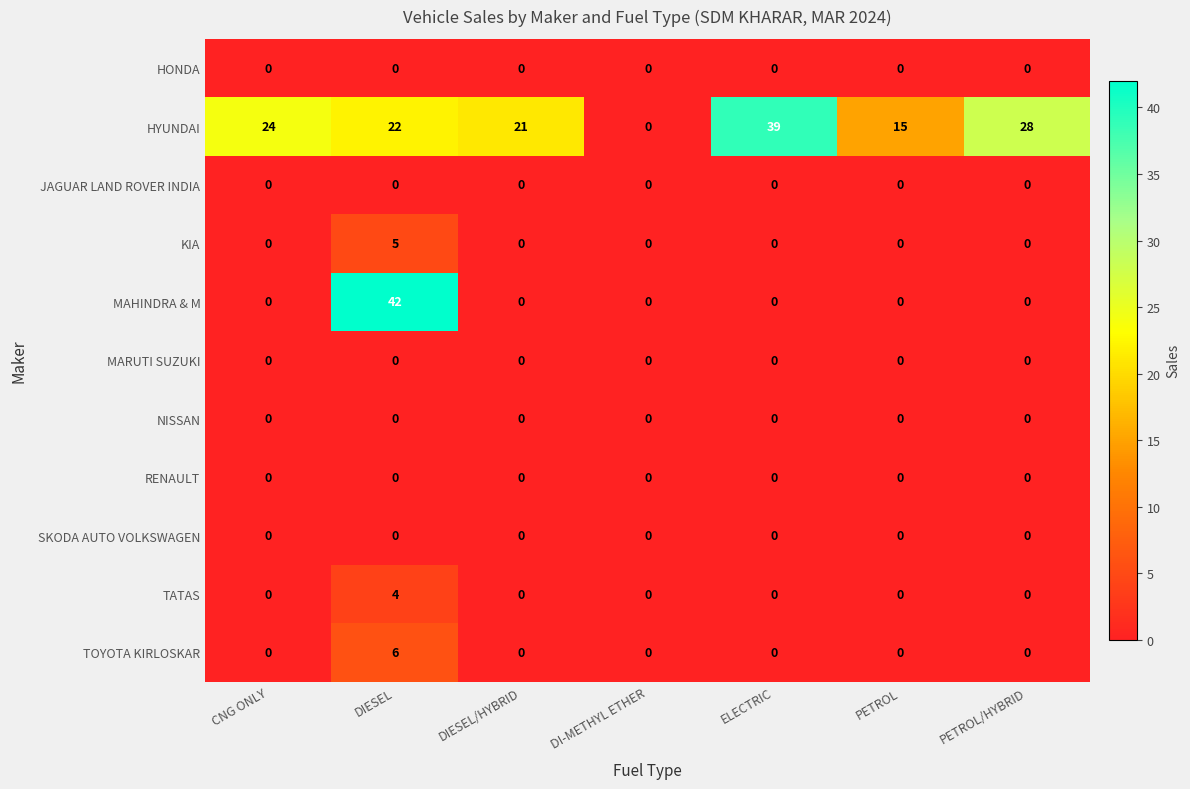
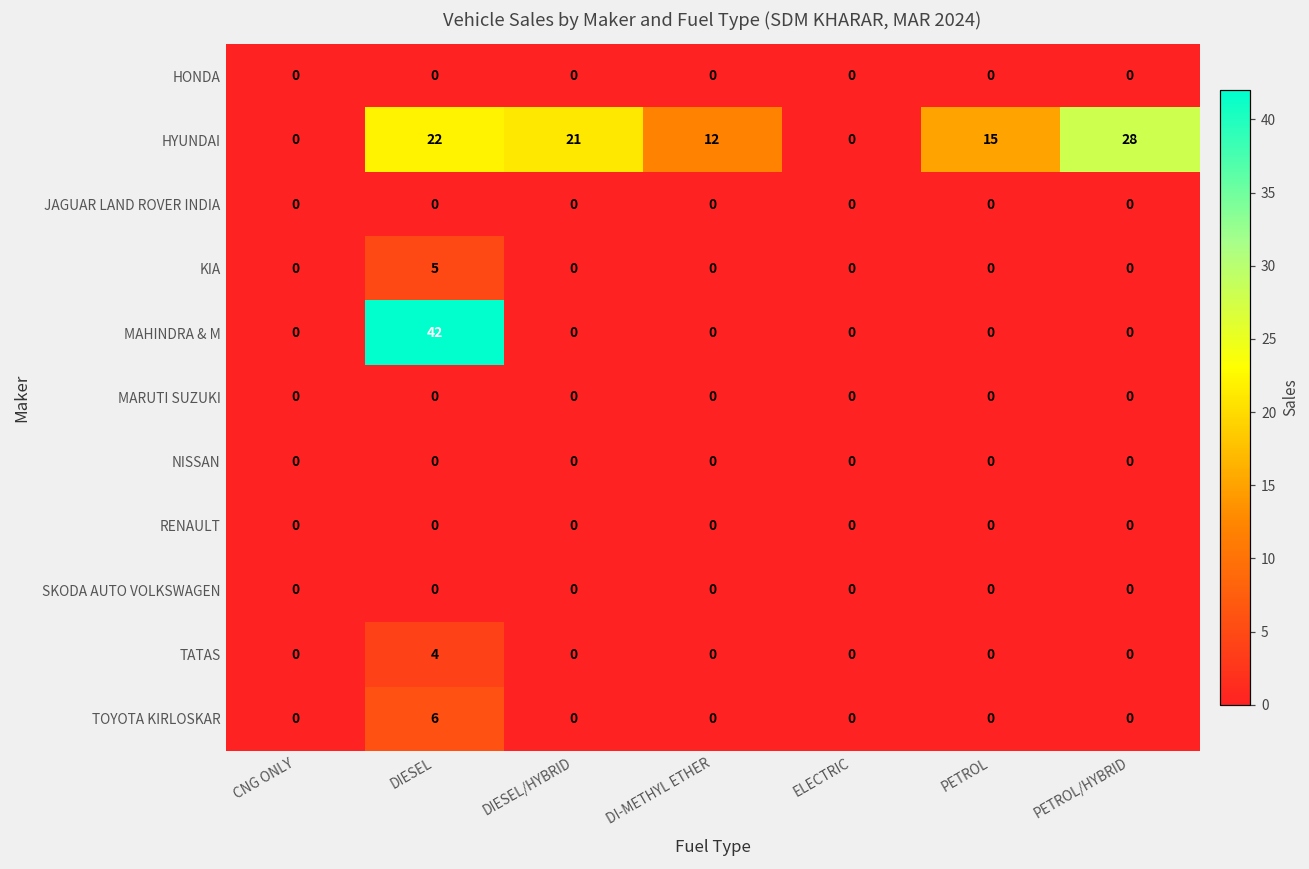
HYUNDAI, CNG ONLY: 24 -> 0
HYUNDAI, DI-METHYL ETHER: 0 -> 12
HYUNDAI, ELECTRIC: 39 -> 0
